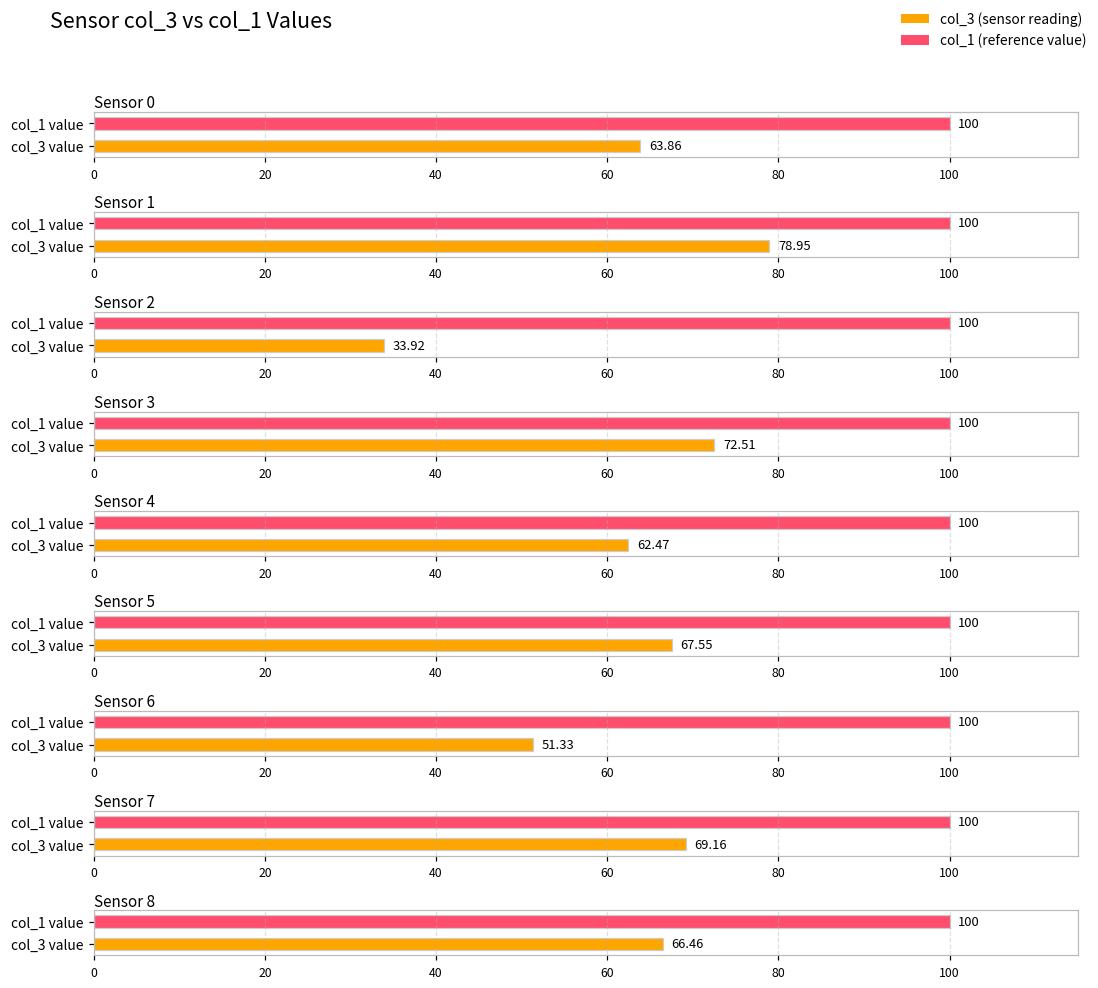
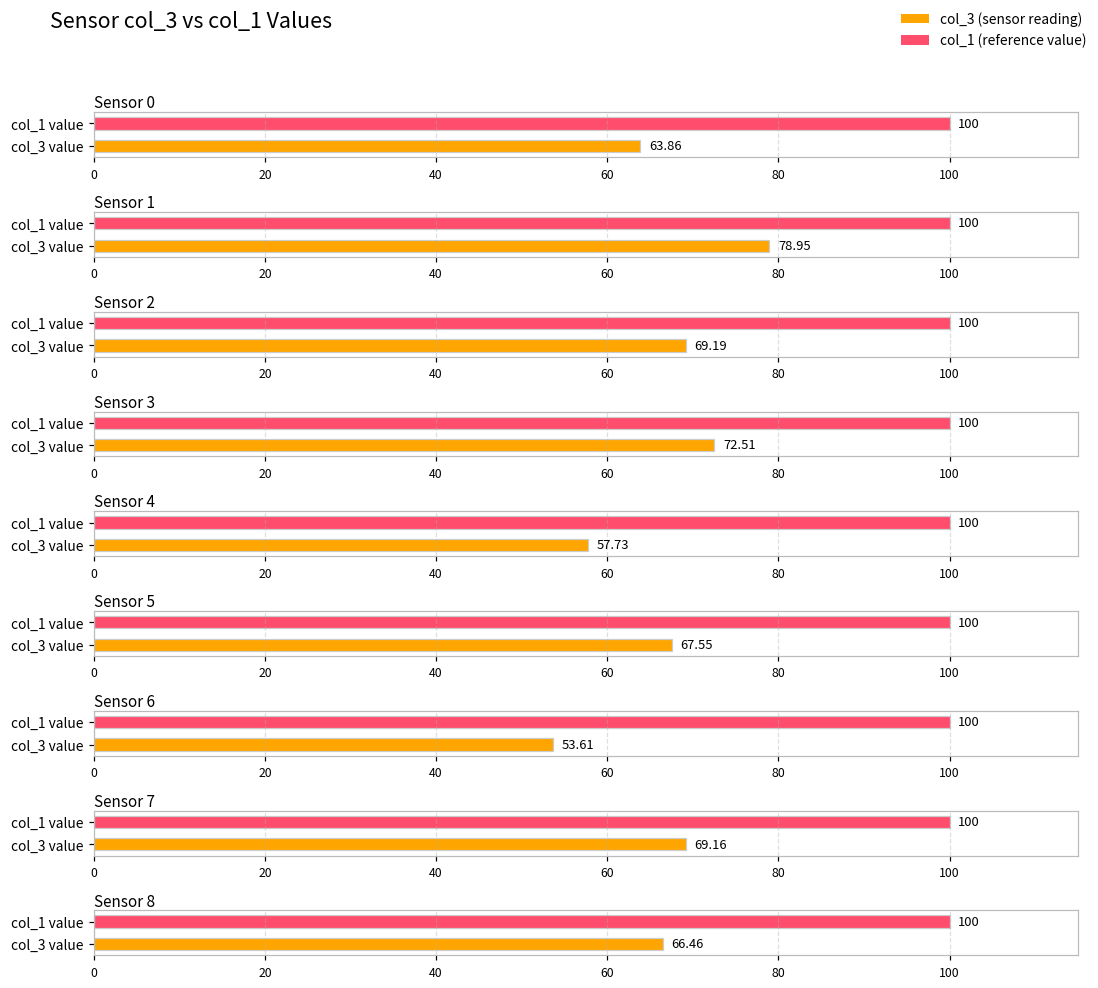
Sensor 2, col_3 value: 33.92 -> 69.19
Sensor 4, col_3 value: 62.47 -> 57.73
Sensor 6, col_3 value: 51.33 -> 53.61
